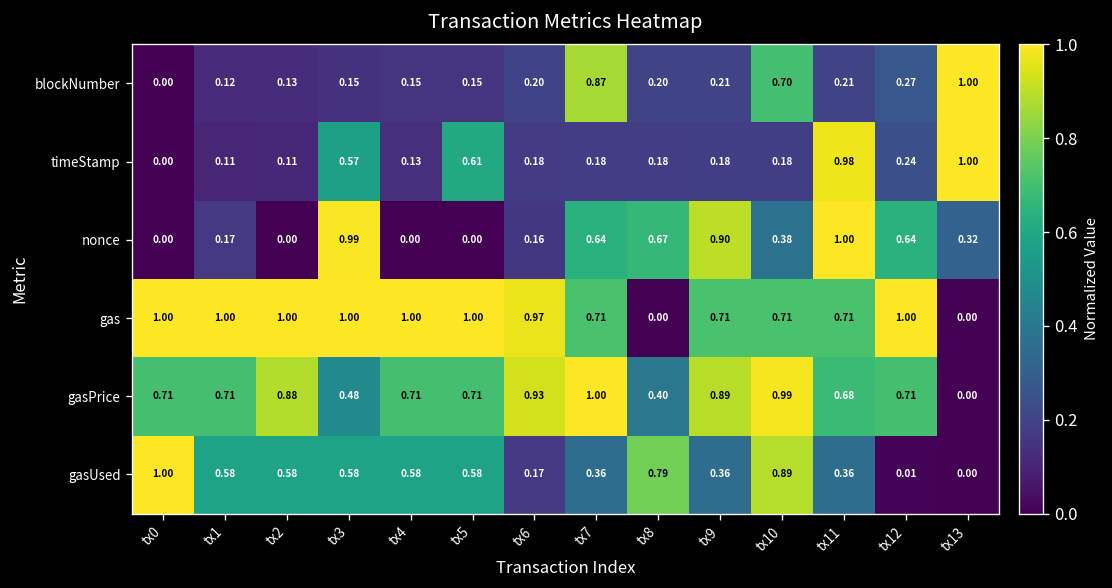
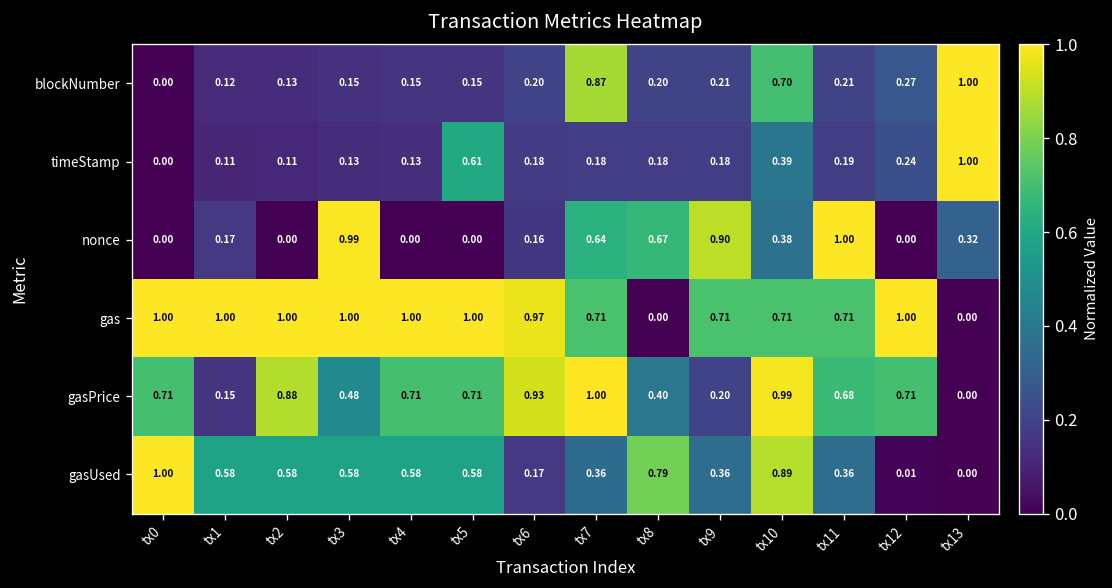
timeStamp, tx3: 0.57 -> 0.13
timeStamp, tx10: 0.18 -> 0.39
timeStamp, tx11: 0.98 -> 0.19
nonce, tx12: 0.64 -> 0.00
gasPrice, tx1: 0.71 -> 0.15
gasPrice, tx9: 0.89 -> 0.20
